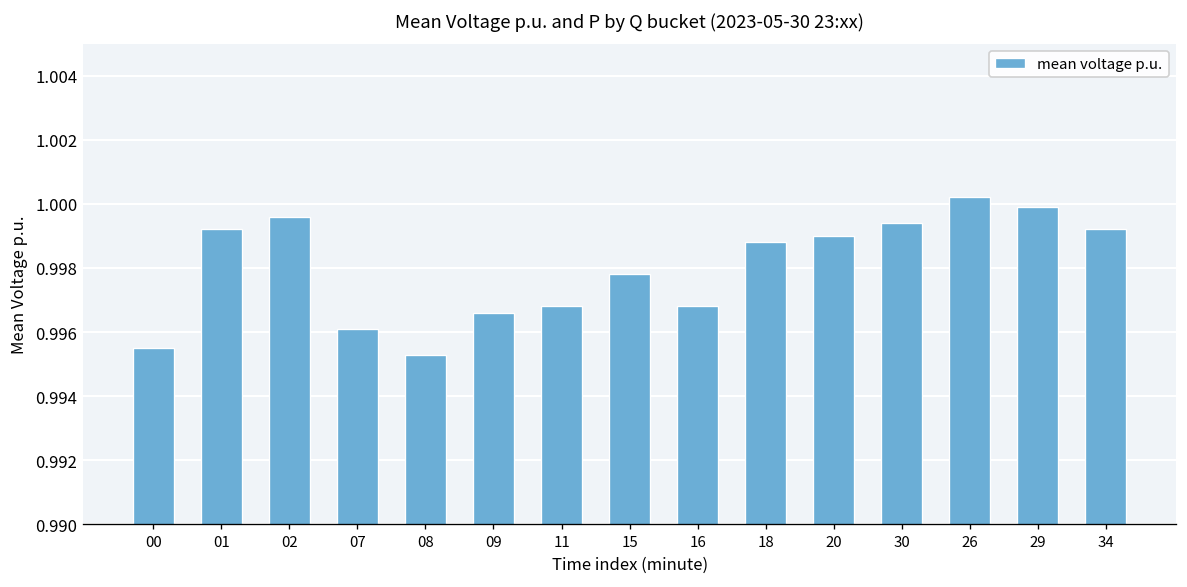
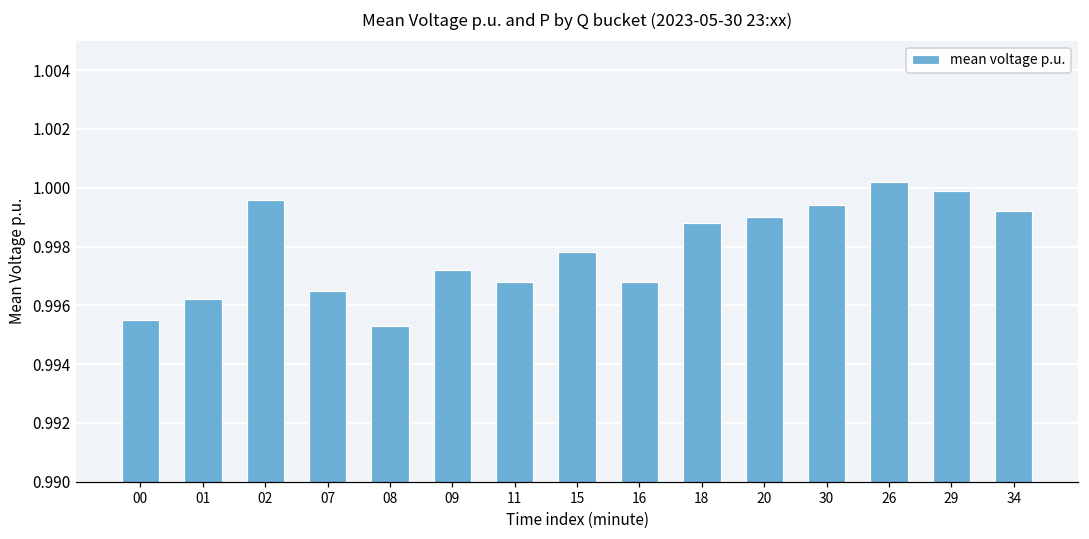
01: 0.9992 -> 0.9962
07: 0.9961 -> 0.9965
09: 0.9966 -> 0.9972
